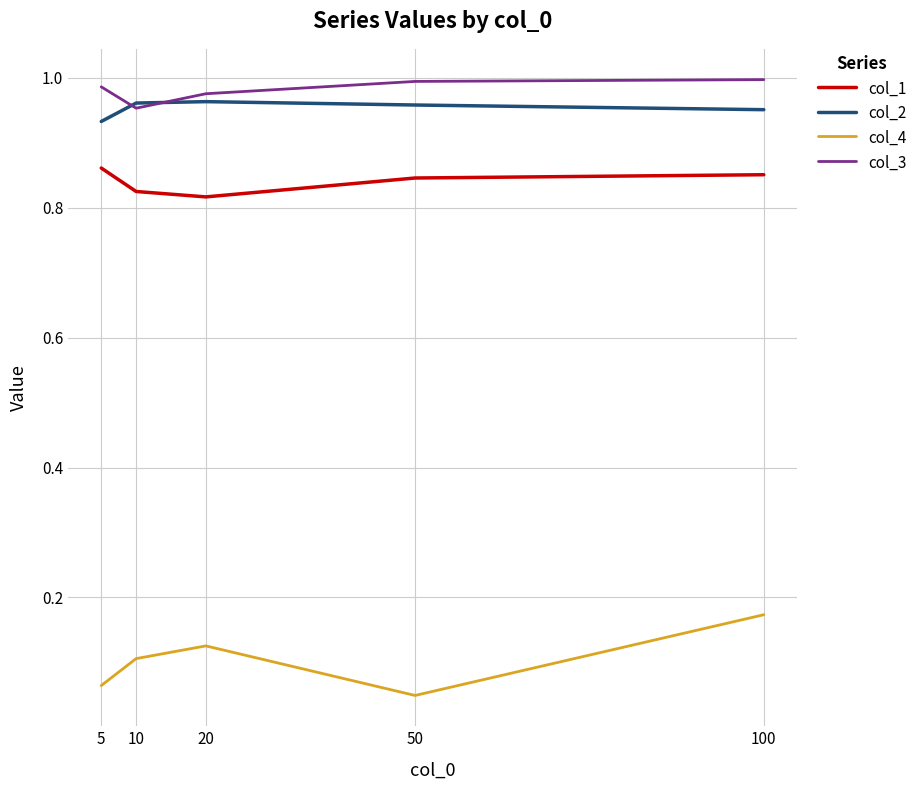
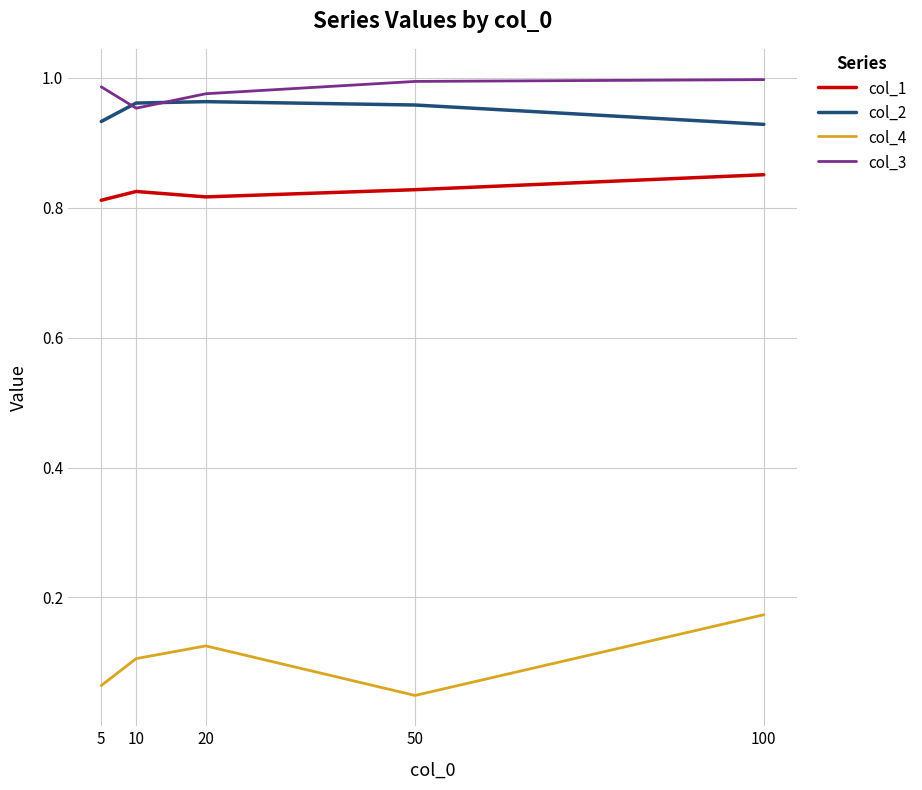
col_1, 5: 0.86 -> 0.81
col_1, 50: 0.85 -> 0.83
col_2, 100: 0.95 -> 0.93
